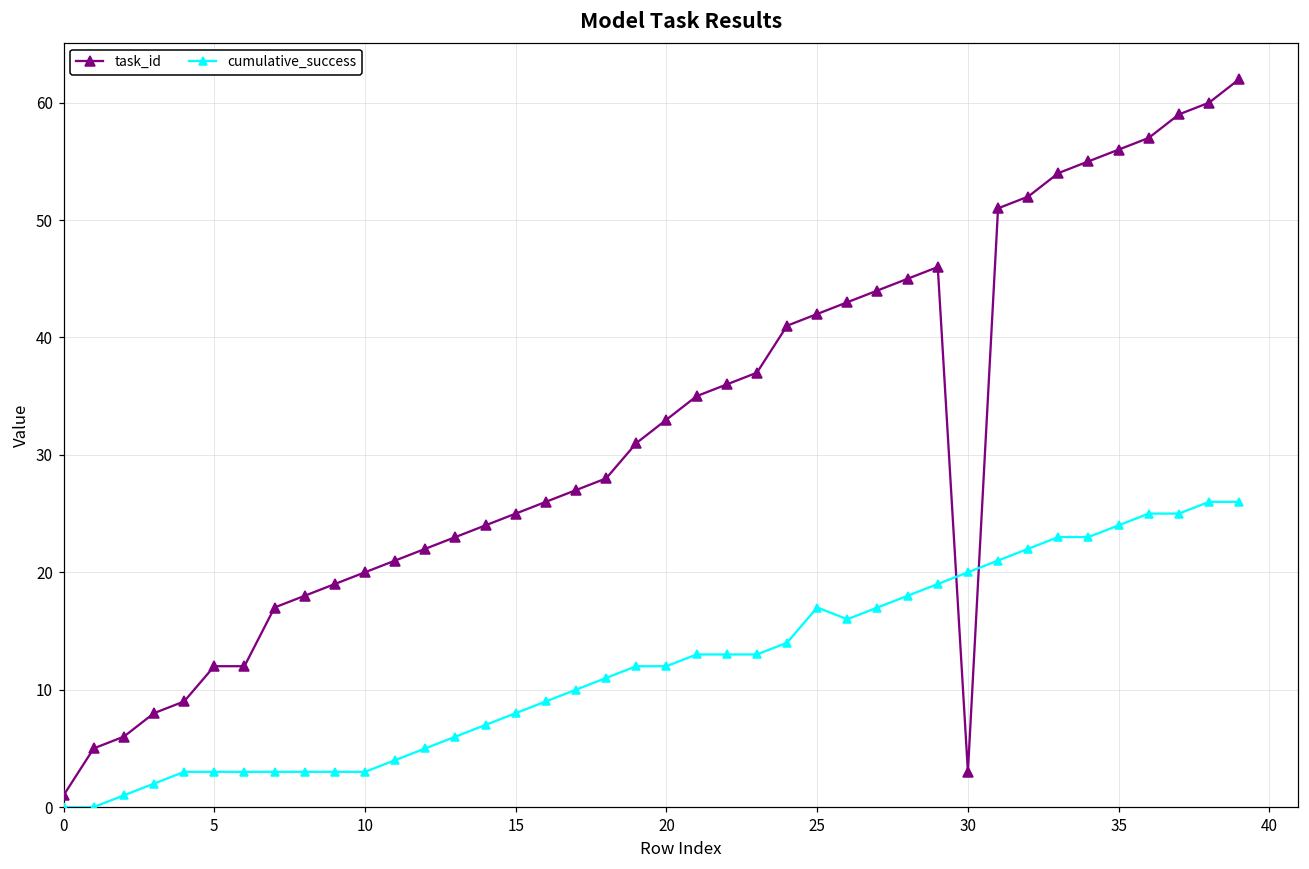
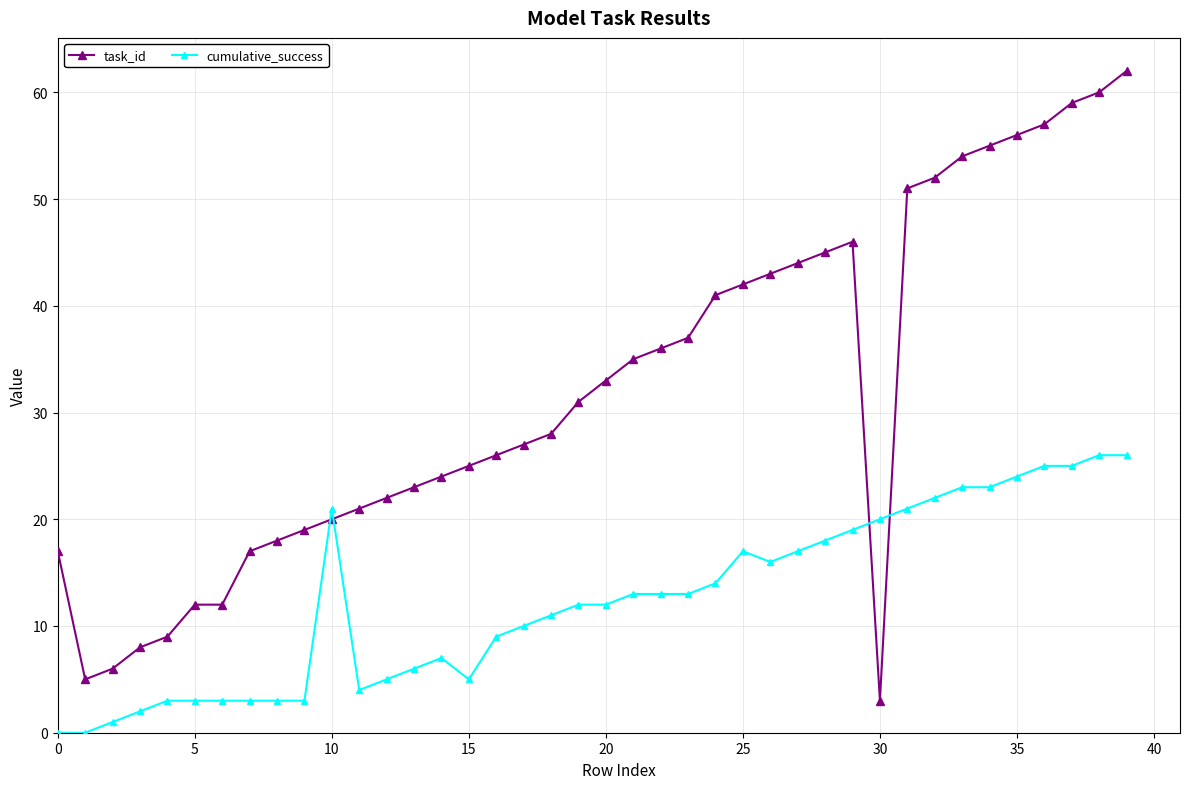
task_id, 0: 1 -> 17
cumulative_success, 10: 3 -> 21
cumulative_success, 15: 8 -> 5
